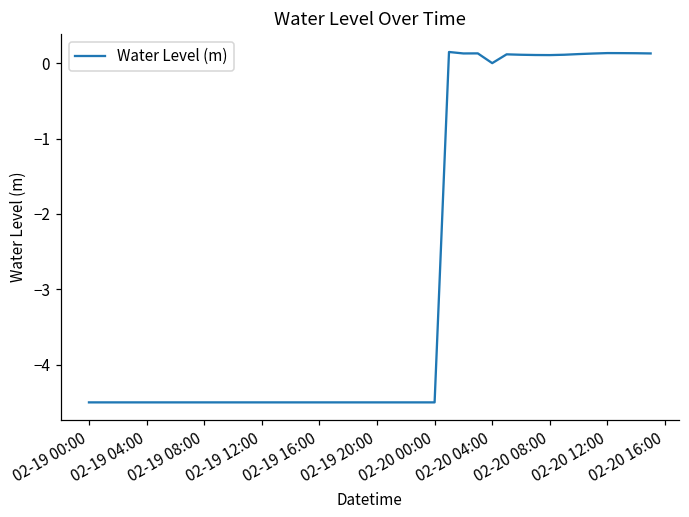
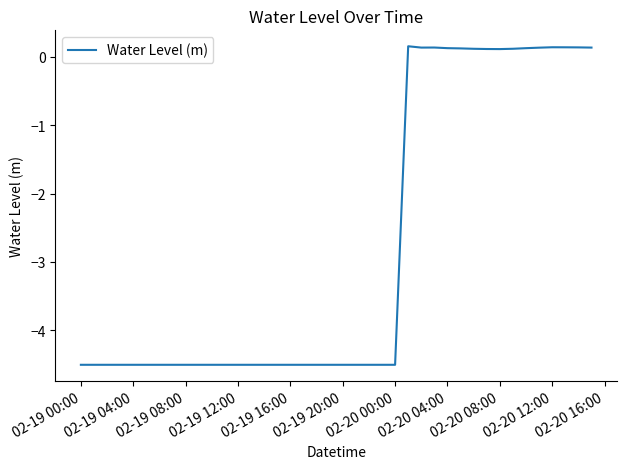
02-20 04:00: 0.0 -> 0.1
